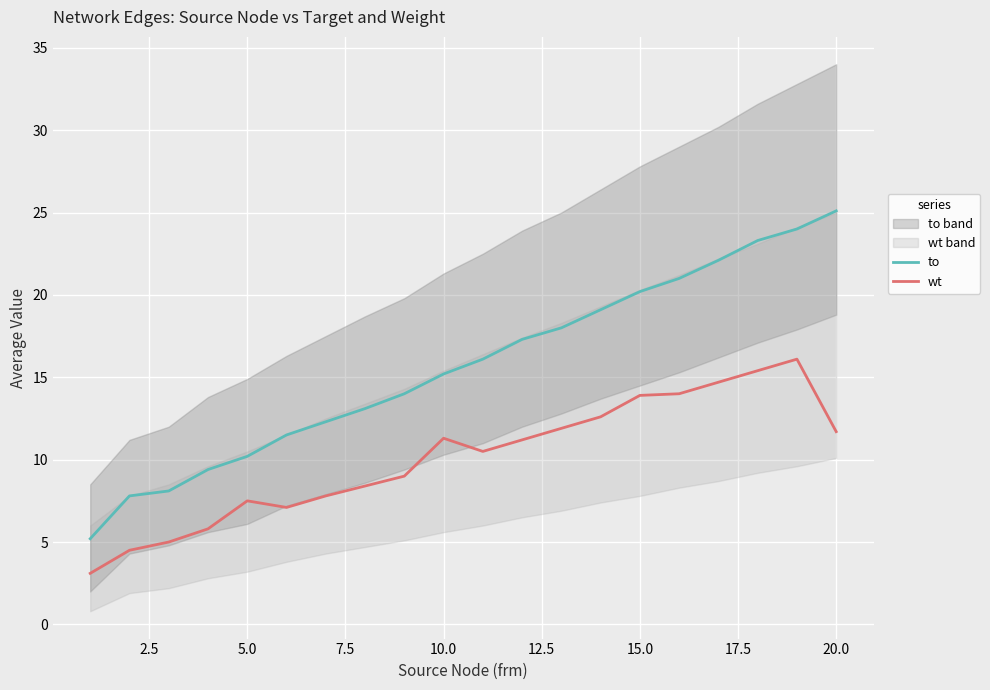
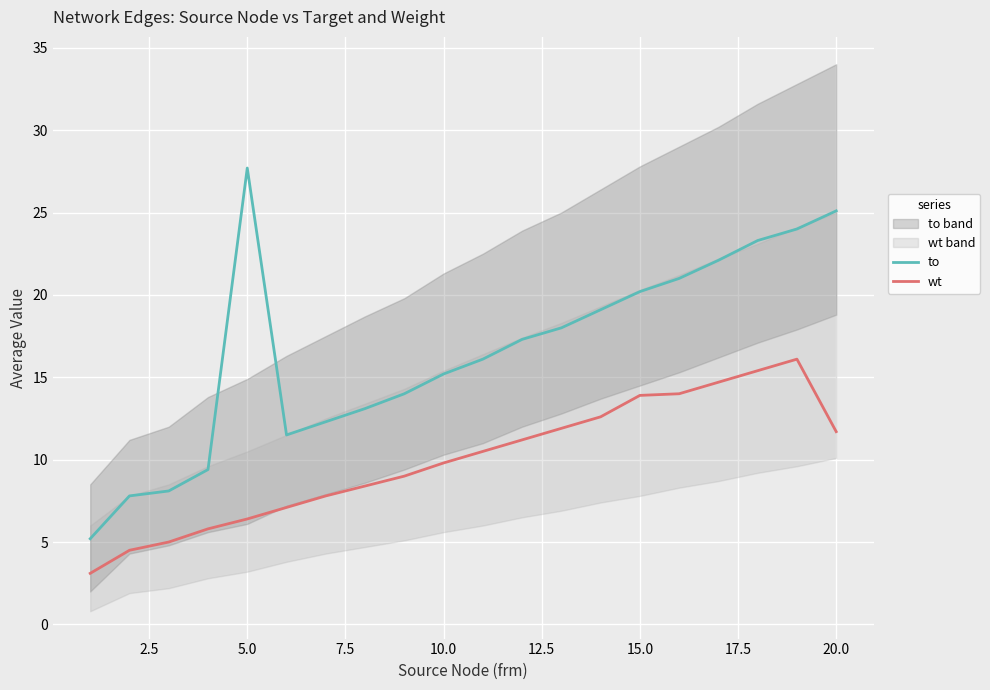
to, 5.0: 10.2 -> 27.7
wt, 5.0: 7.5 -> 6.4
wt, 10.0: 11.3 -> 9.8
